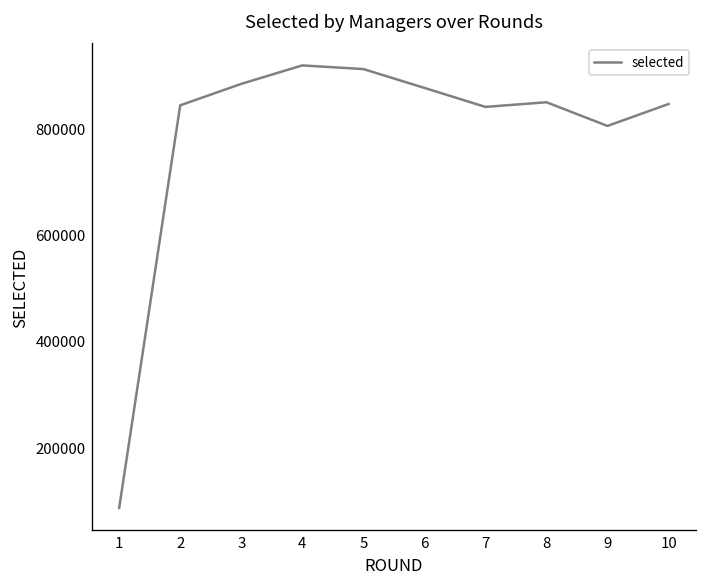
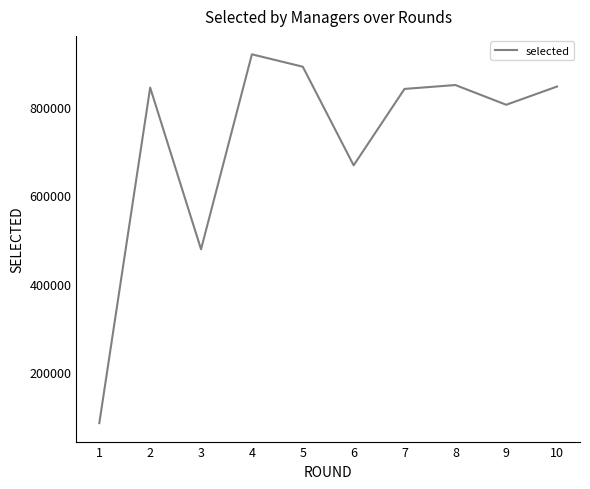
3: 880000 -> 480000
5: 910000 -> 890000
6: 880000 -> 670000
